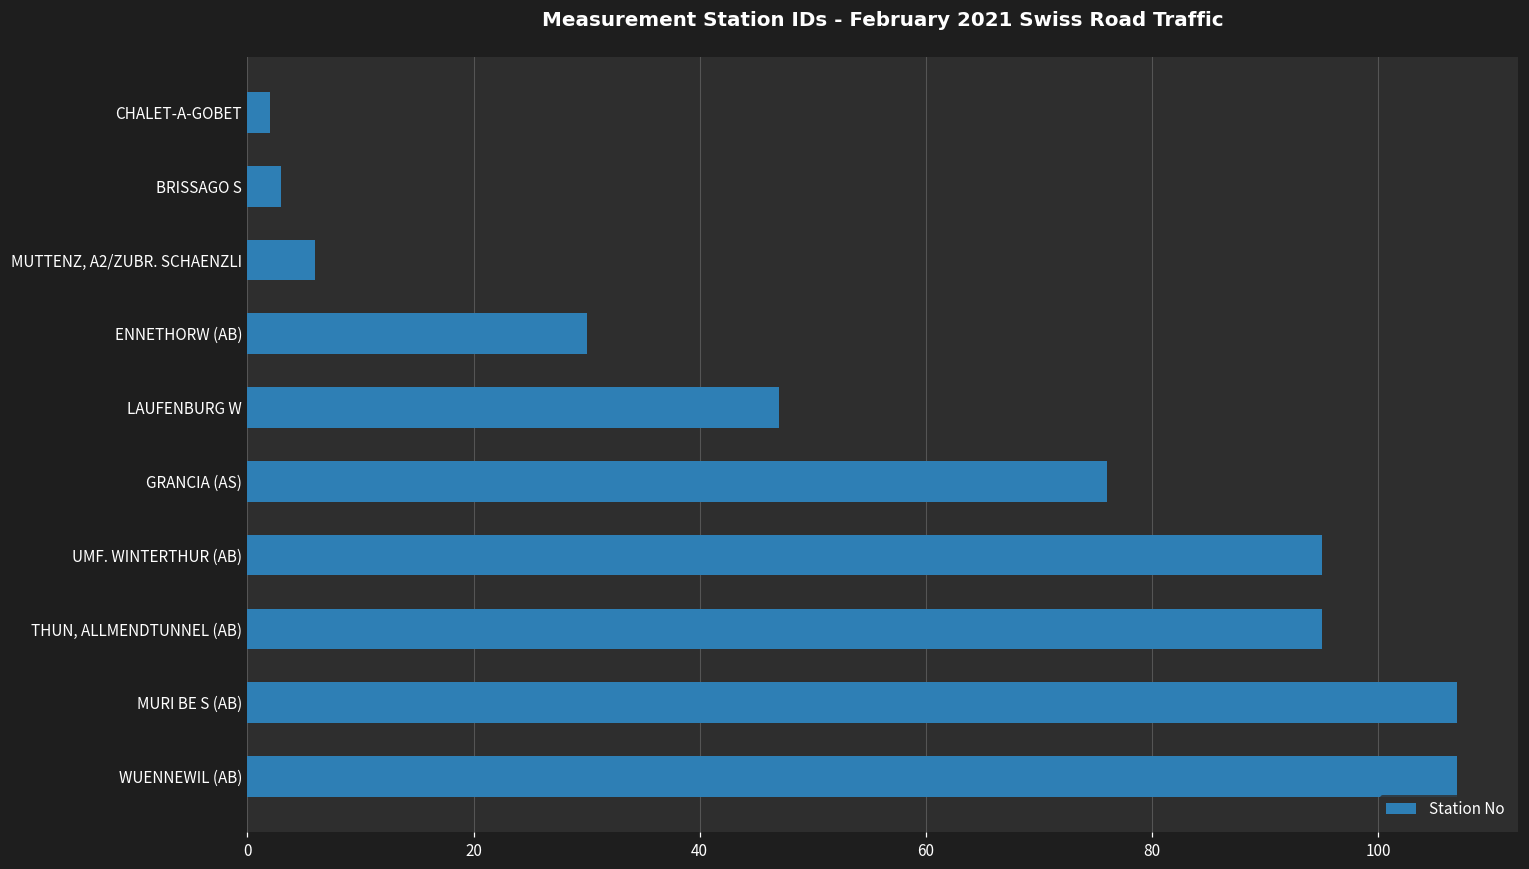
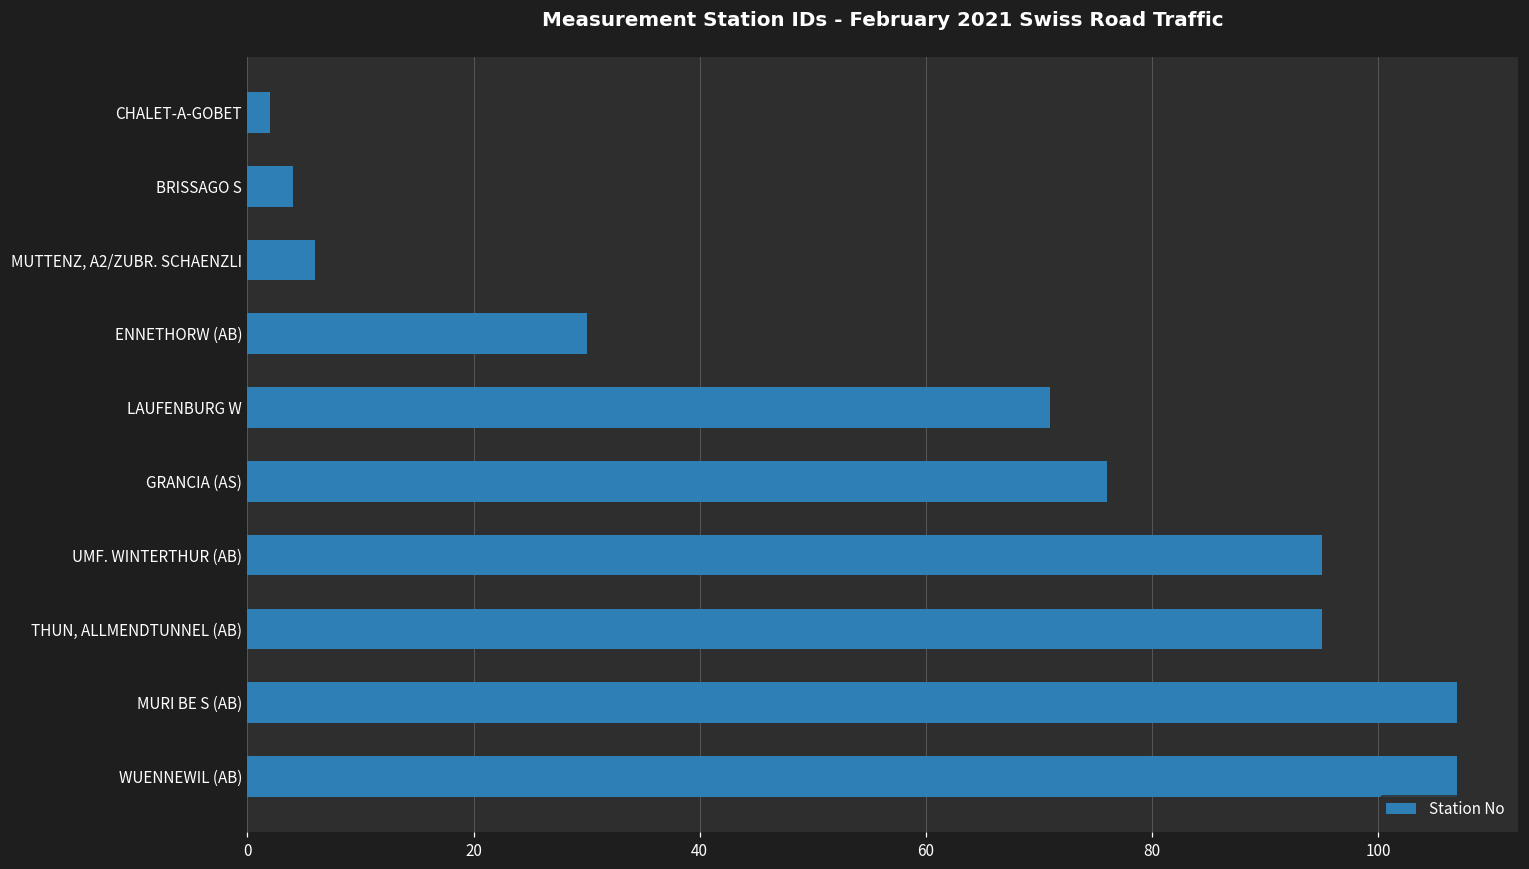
BRISSAGO S: 3 -> 4
LAUFENBURG W: 47 -> 71
